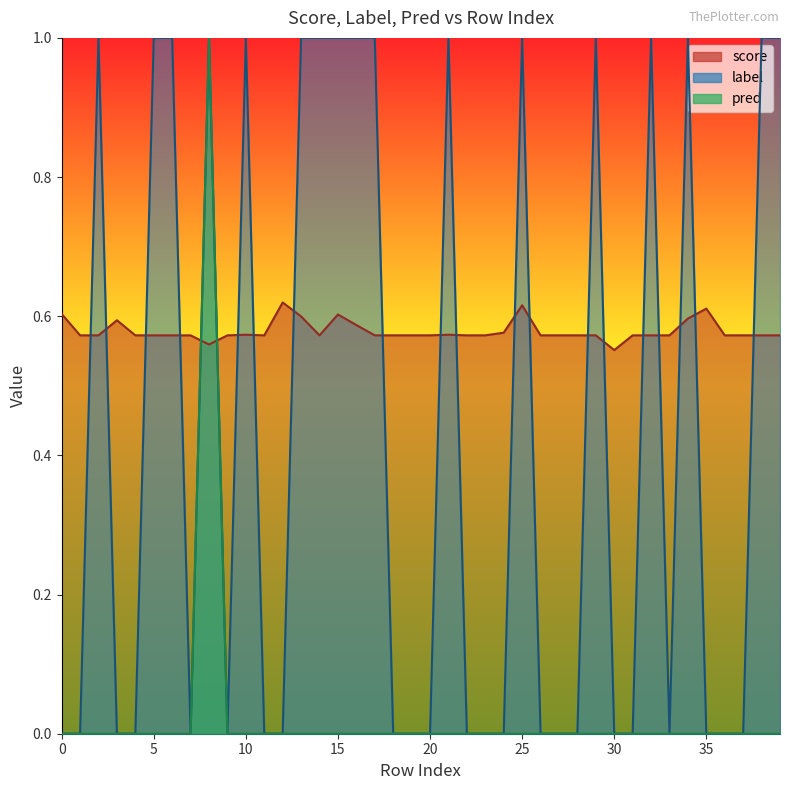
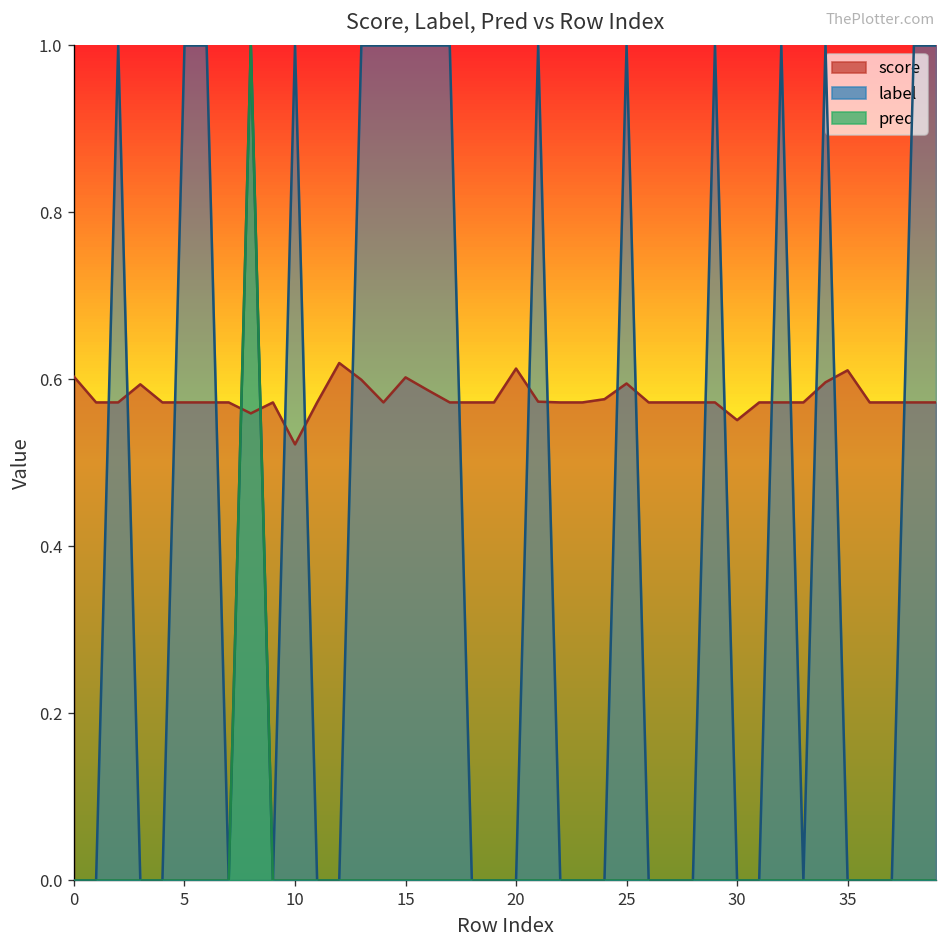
score, 10: 0.57 -> 0.52
score, 20: 0.57 -> 0.61
score, 25: 0.62 -> 0.60
